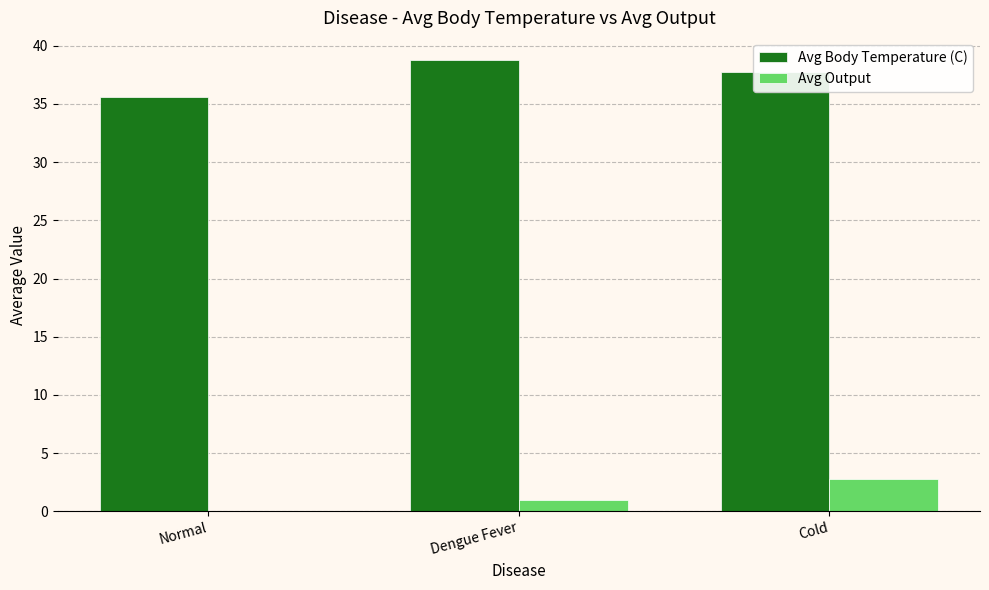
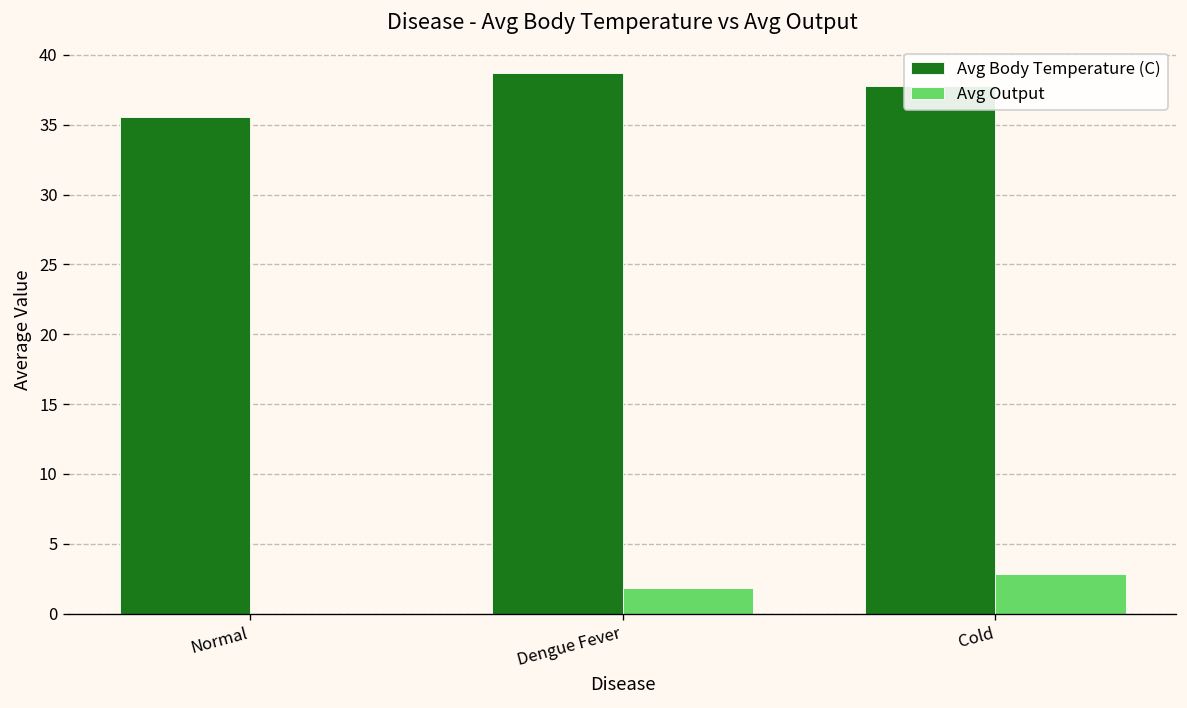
Avg Output, Dengue Fever: 1.0 -> 1.8
